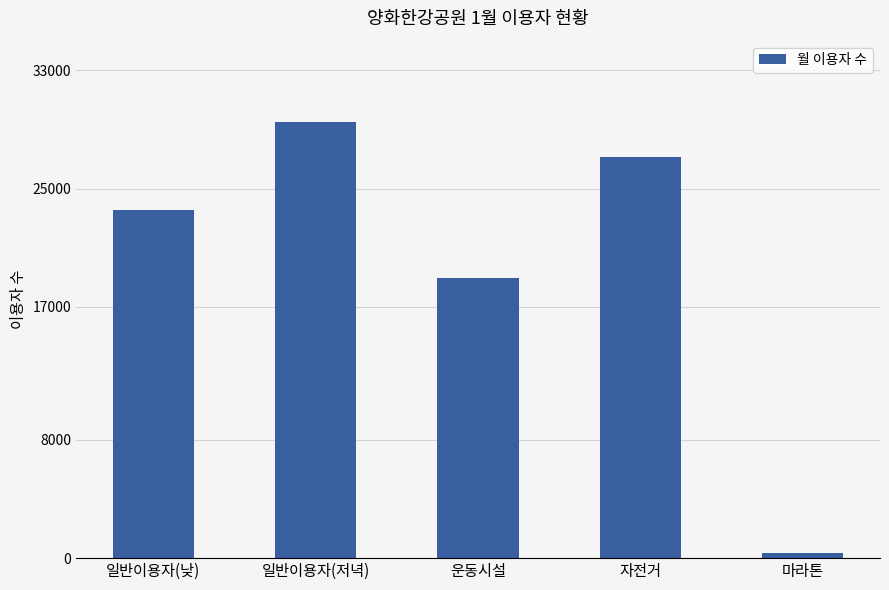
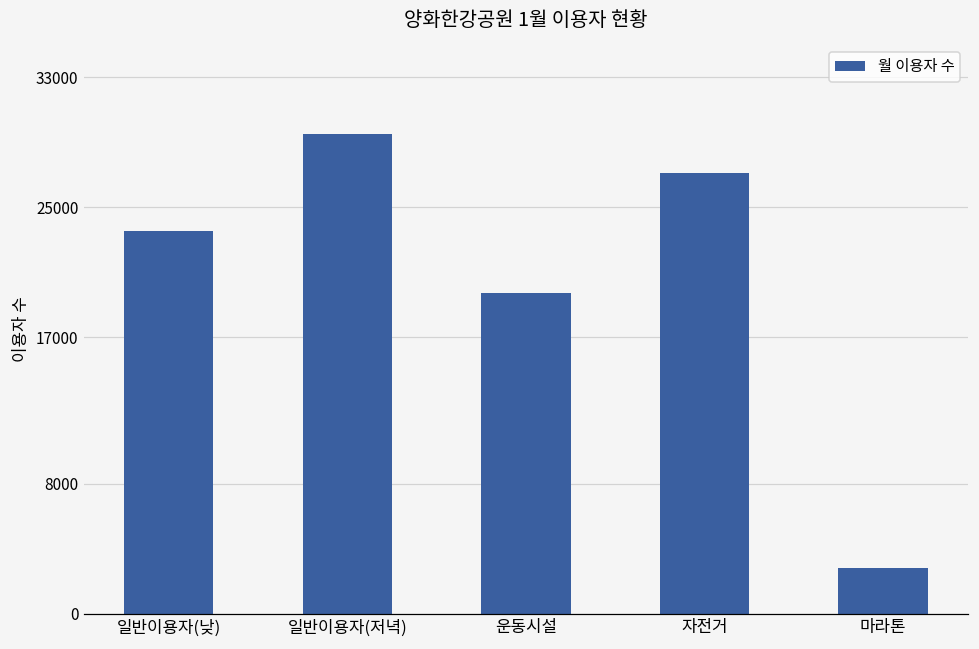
운동시설: 18900 -> 19800
마라톤: 300 -> 2800
